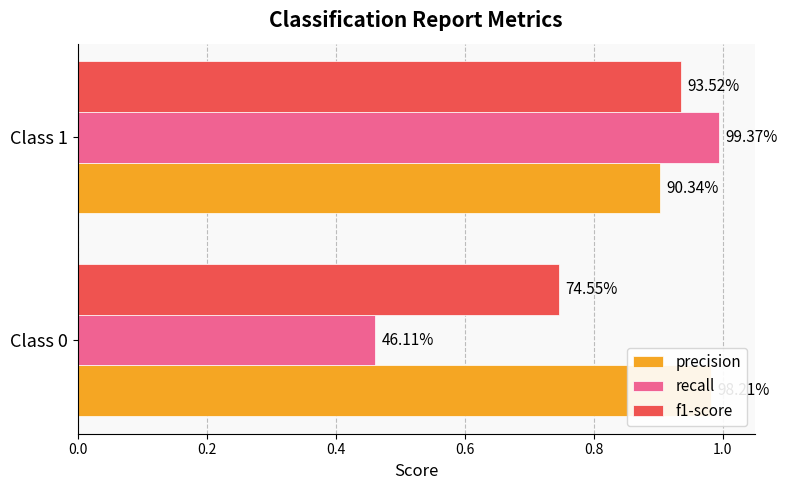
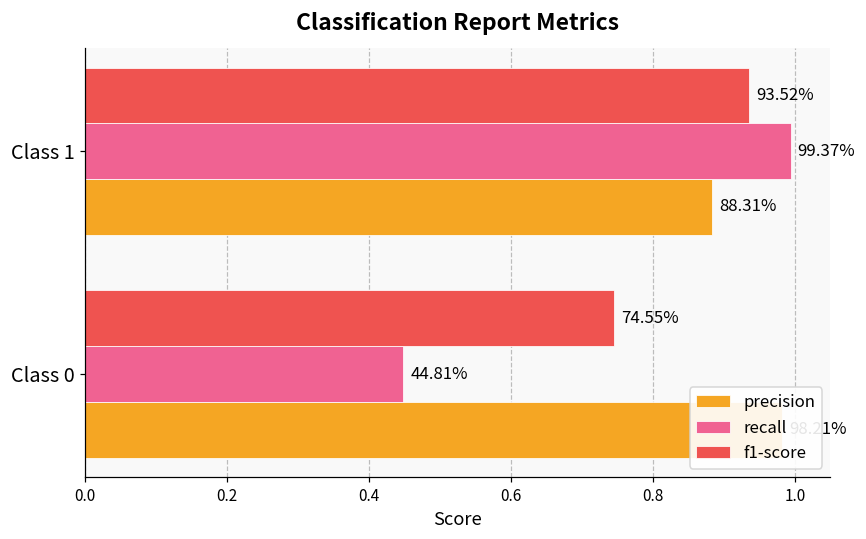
precision, Class 1: 90.34% -> 88.31%
recall, Class 0: 46.11% -> 44.81%
